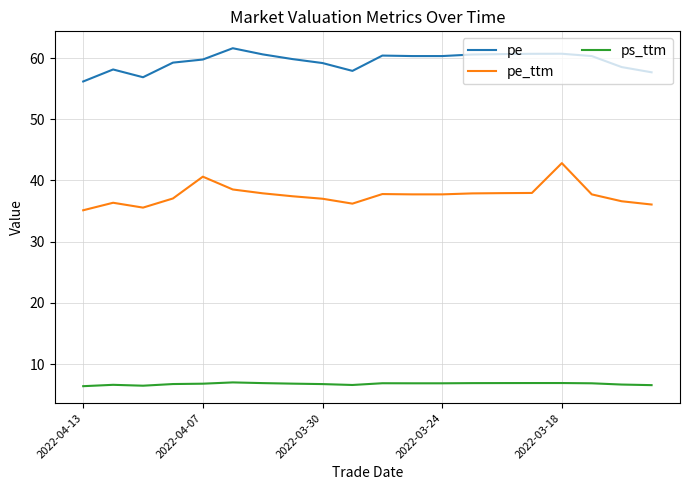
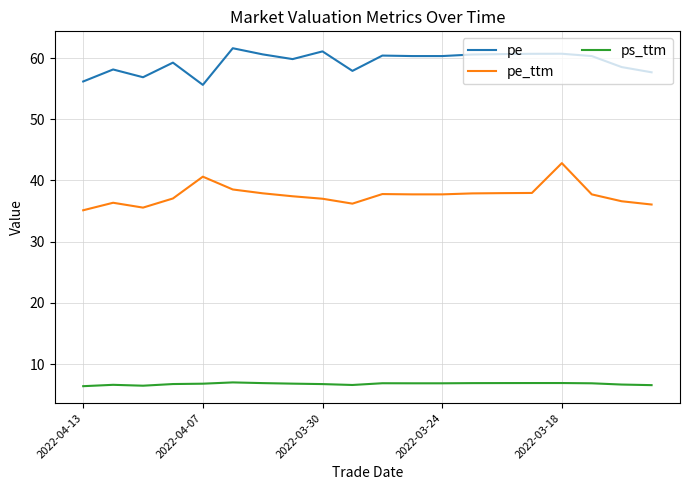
pe, 2022-04-07: 60 -> 56
pe, 2022-03-30: 59 -> 61
